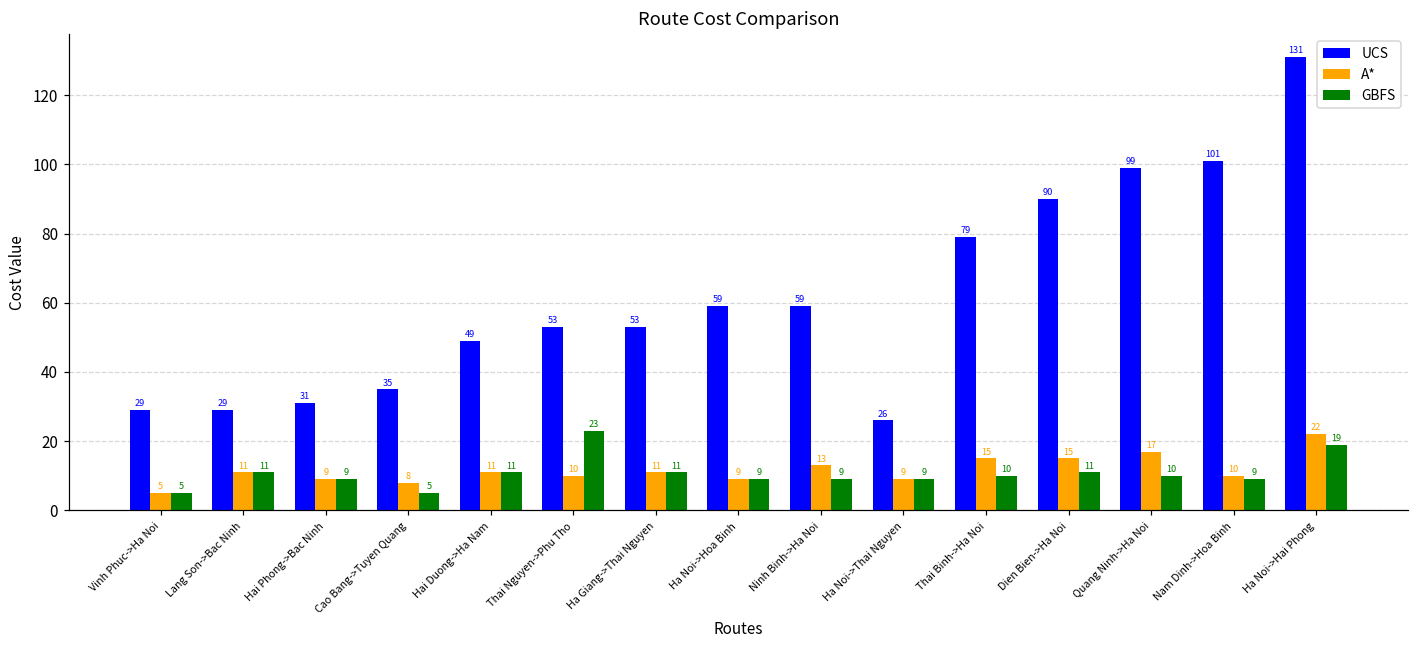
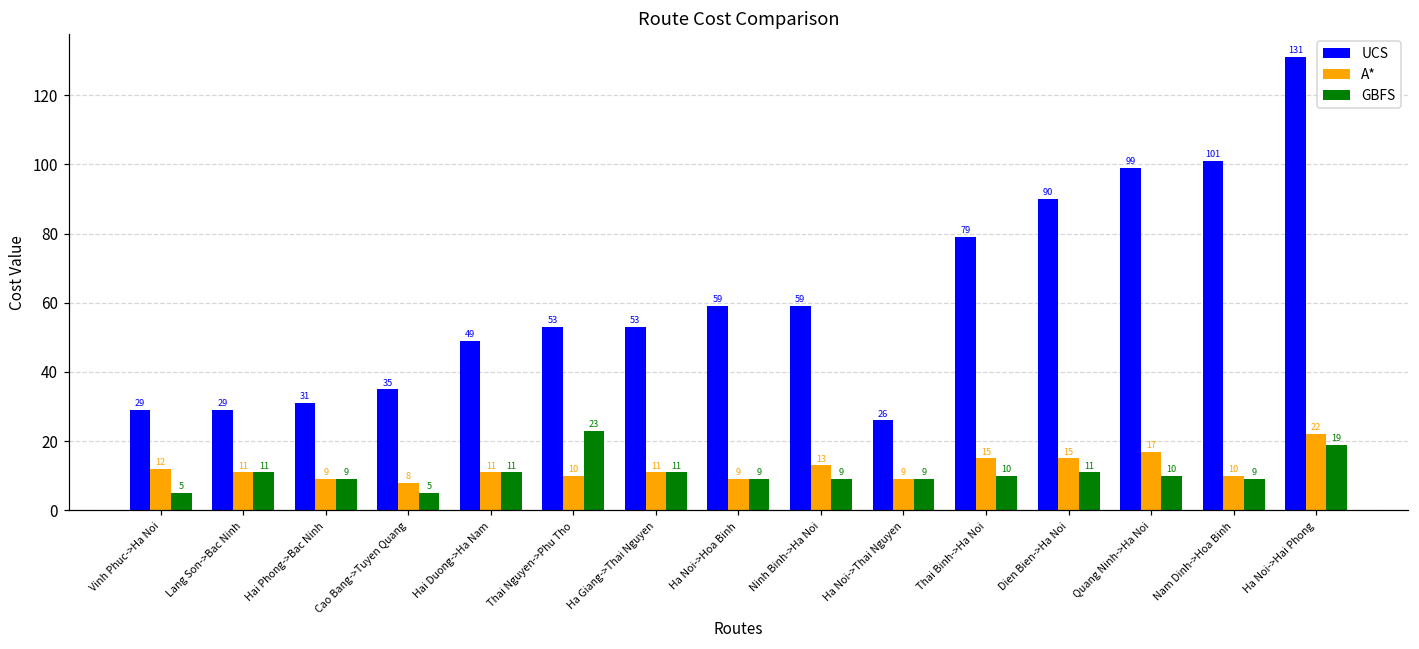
A*, Vinh Phuc->Ha Noi: 5 -> 12
